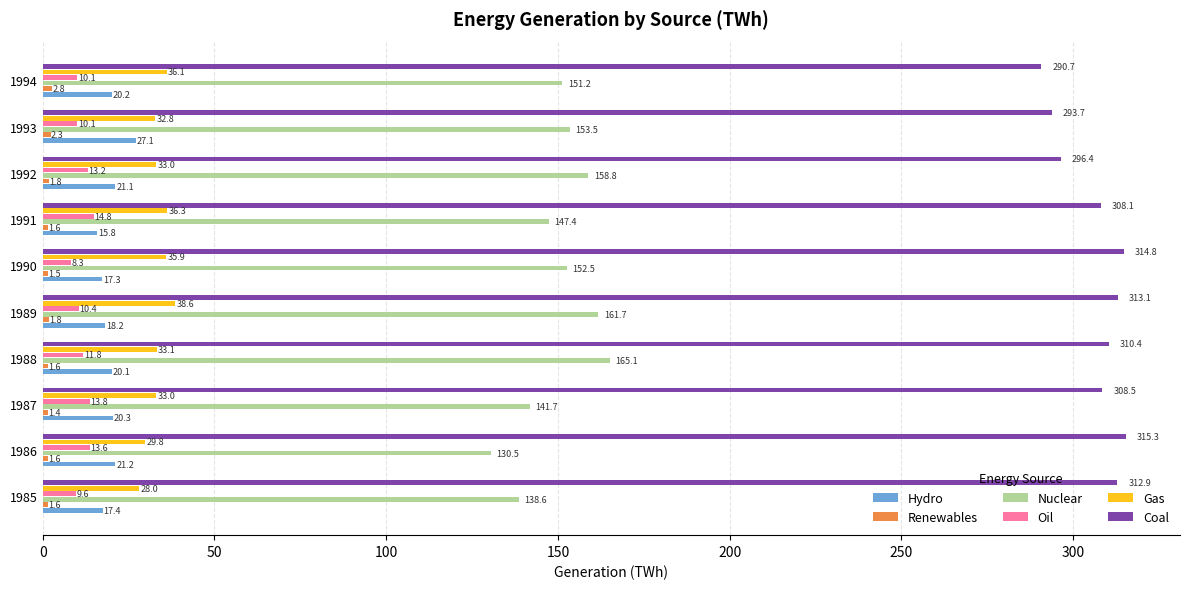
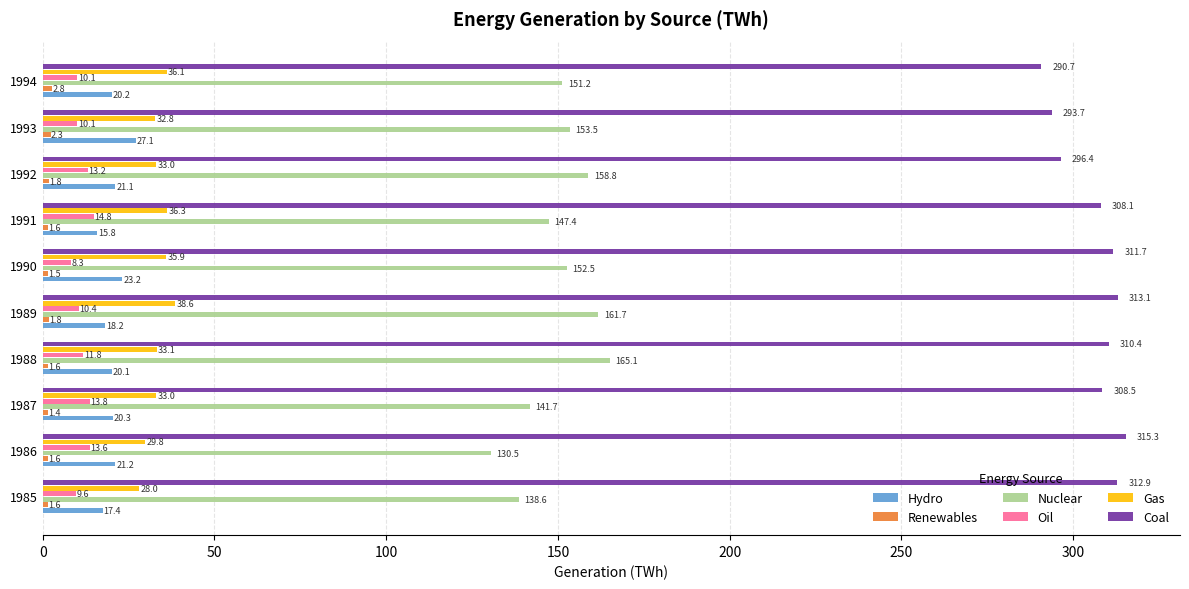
Coal, 1990: 314.8 -> 311.7
Hydro, 1990: 17.3 -> 23.2
